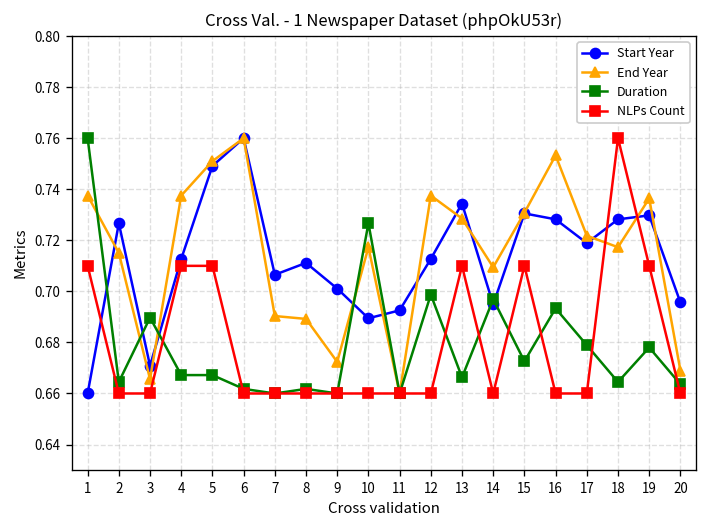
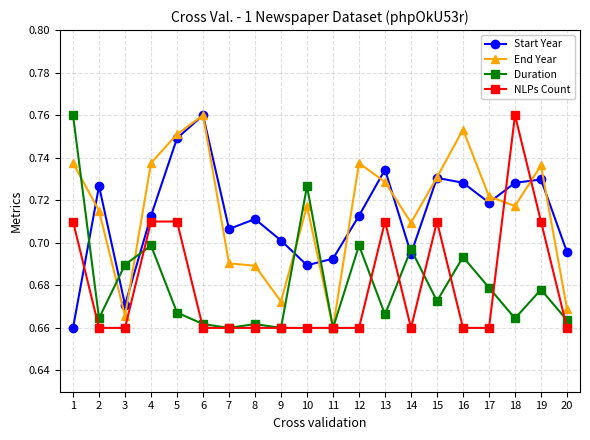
Duration, 4: 0.667 -> 0.699
